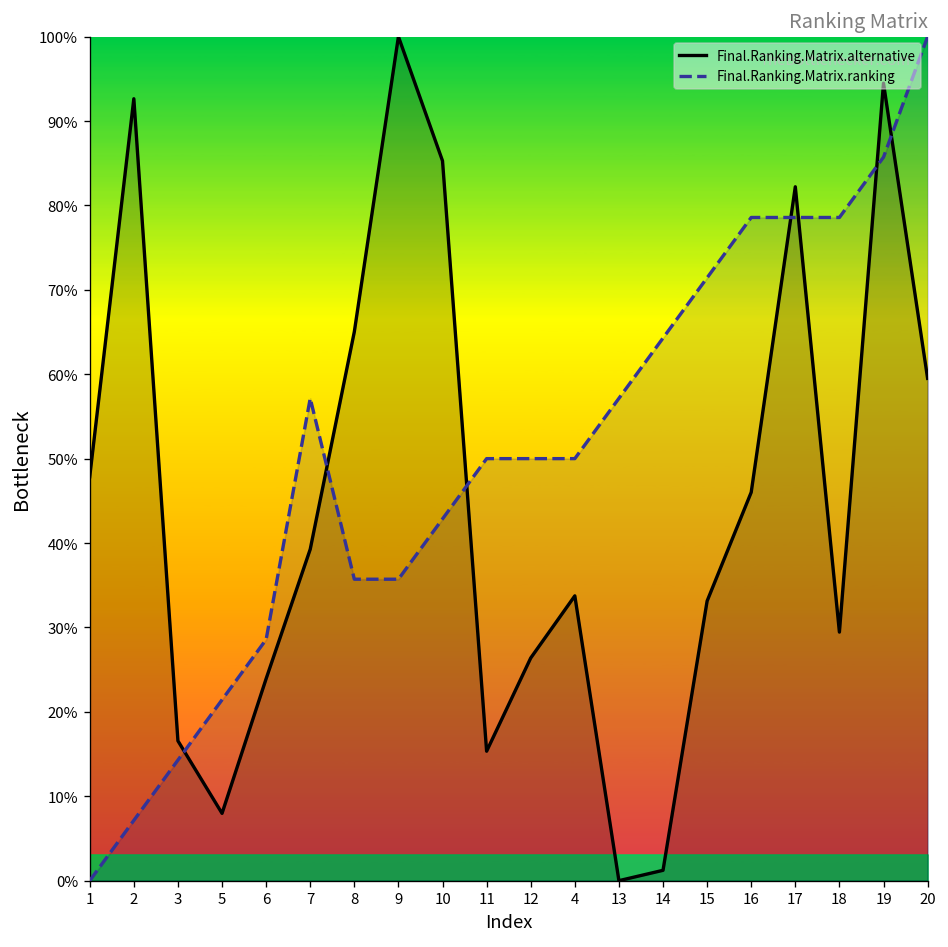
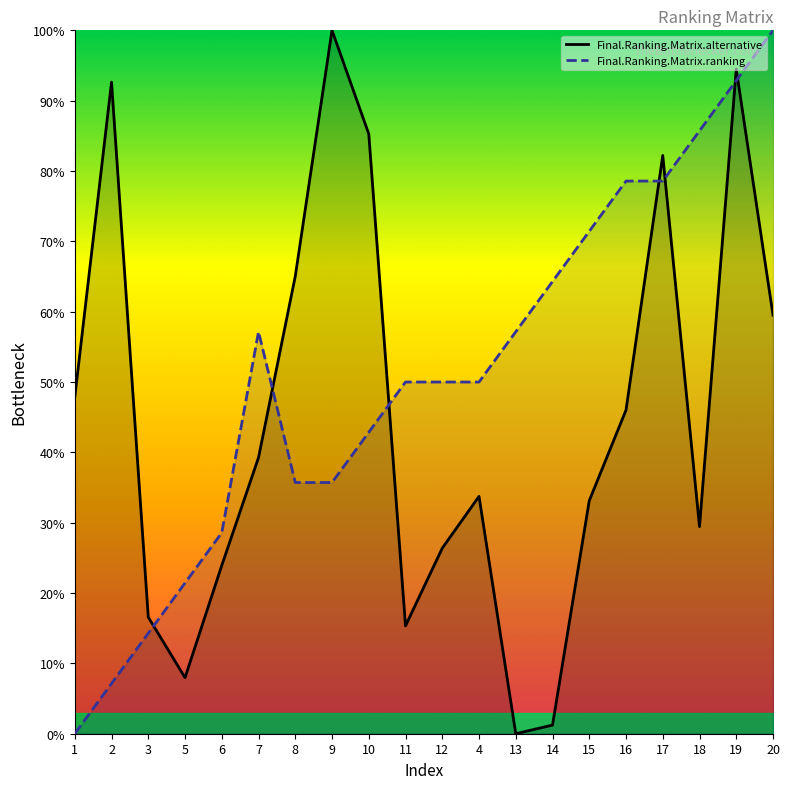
Final.Ranking.Matrix.ranking, 18: 79% -> 86%
Final.Ranking.Matrix.ranking, 19: 86% -> 93%
